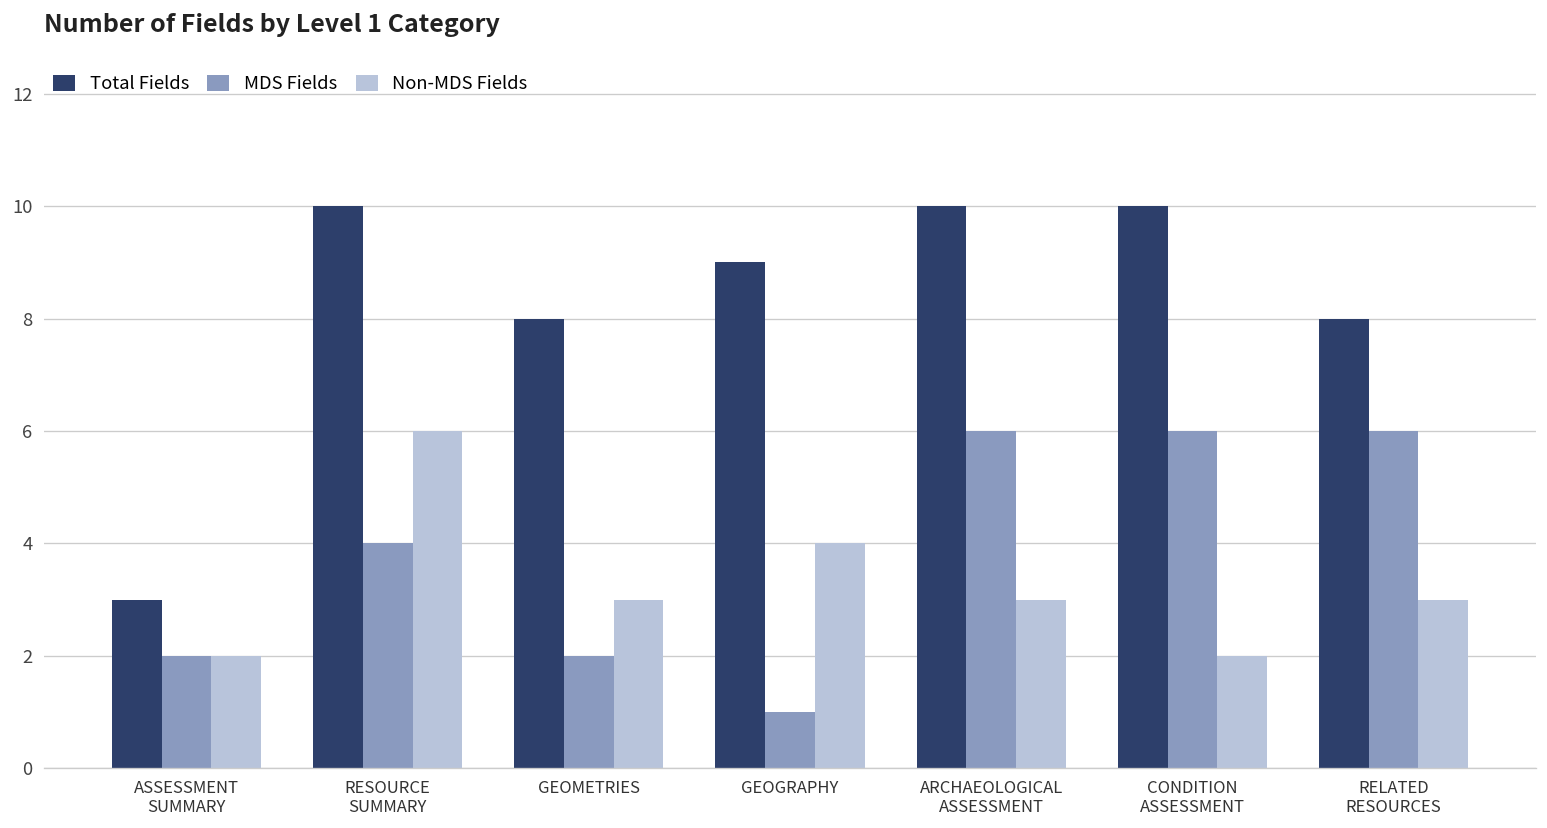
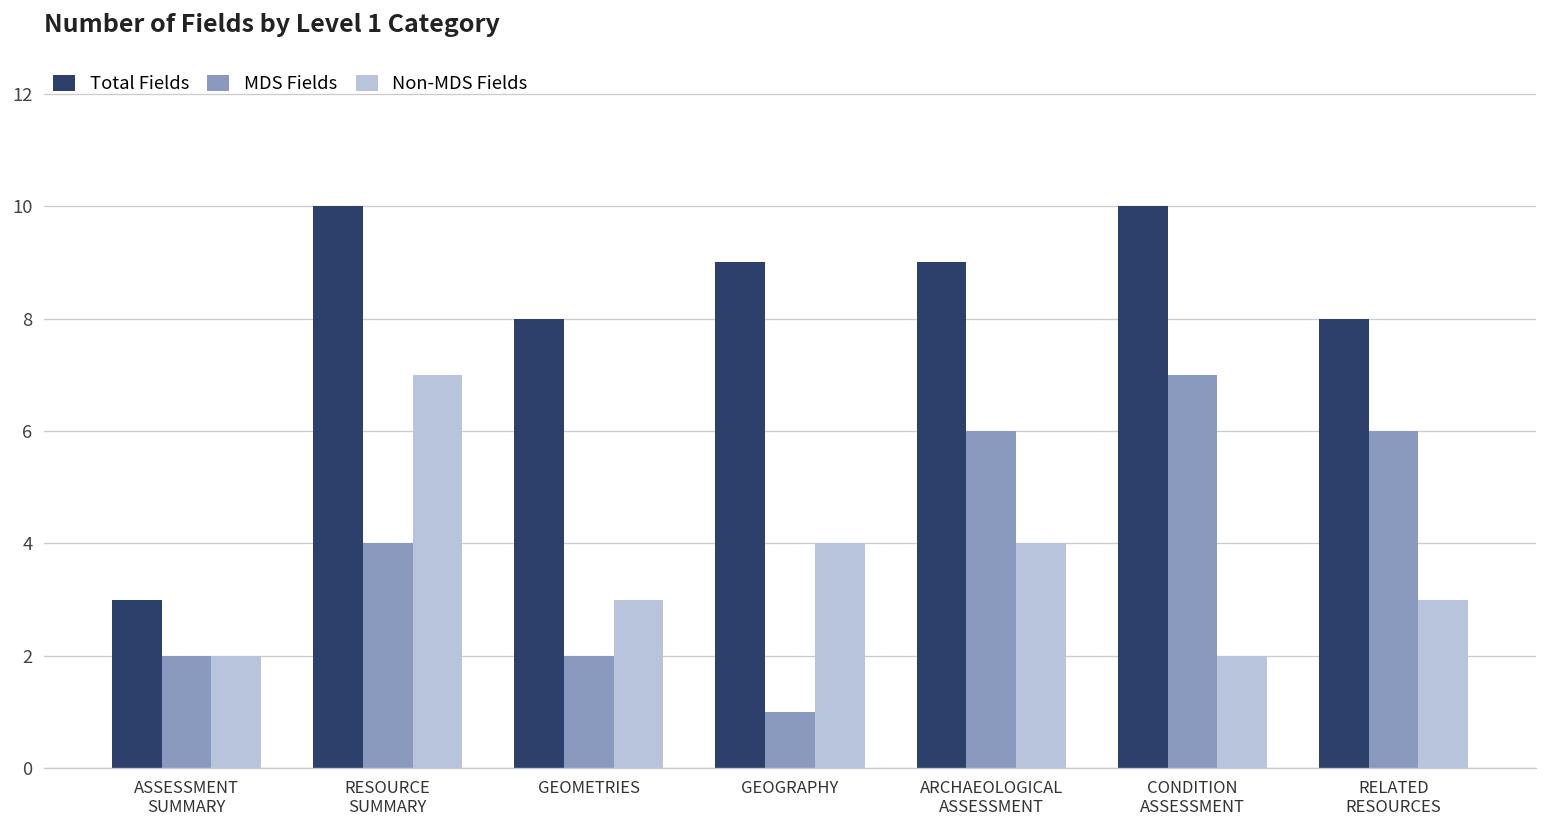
Non-MDS Fields, RESOURCE SUMMARY: 6 -> 7
Total Fields, ARCHAEOLOGICAL ASSESSMENT: 10 -> 9
Non-MDS Fields, ARCHAEOLOGICAL ASSESSMENT: 3 -> 4
MDS Fields, CONDITION ASSESSMENT: 6 -> 7
